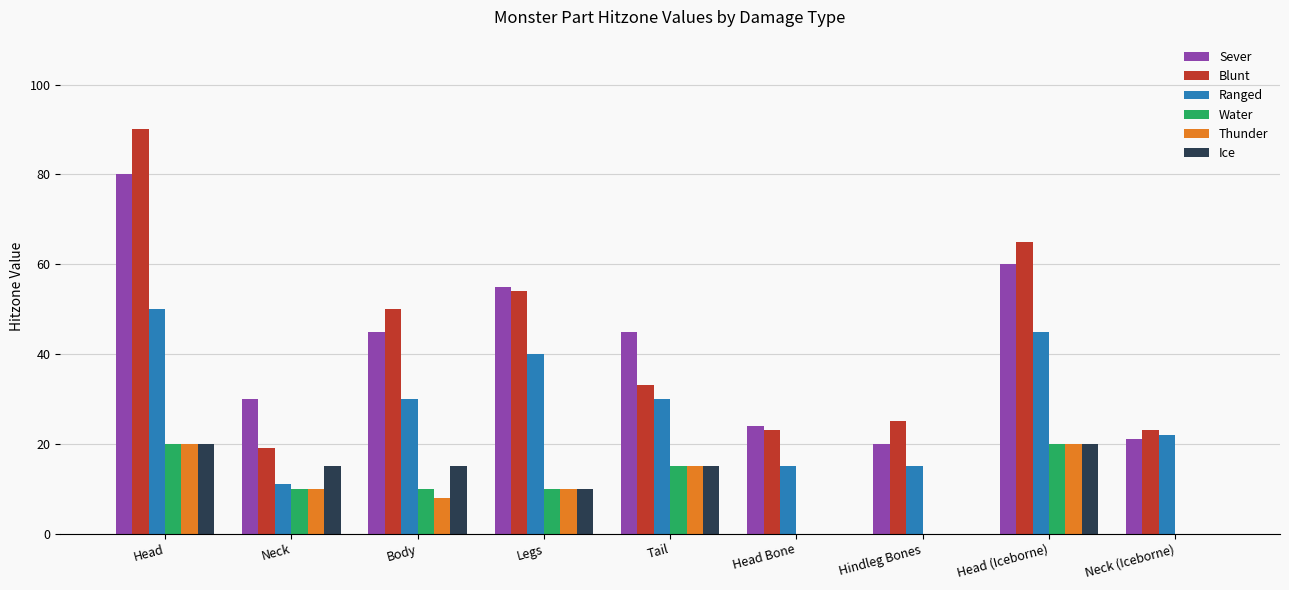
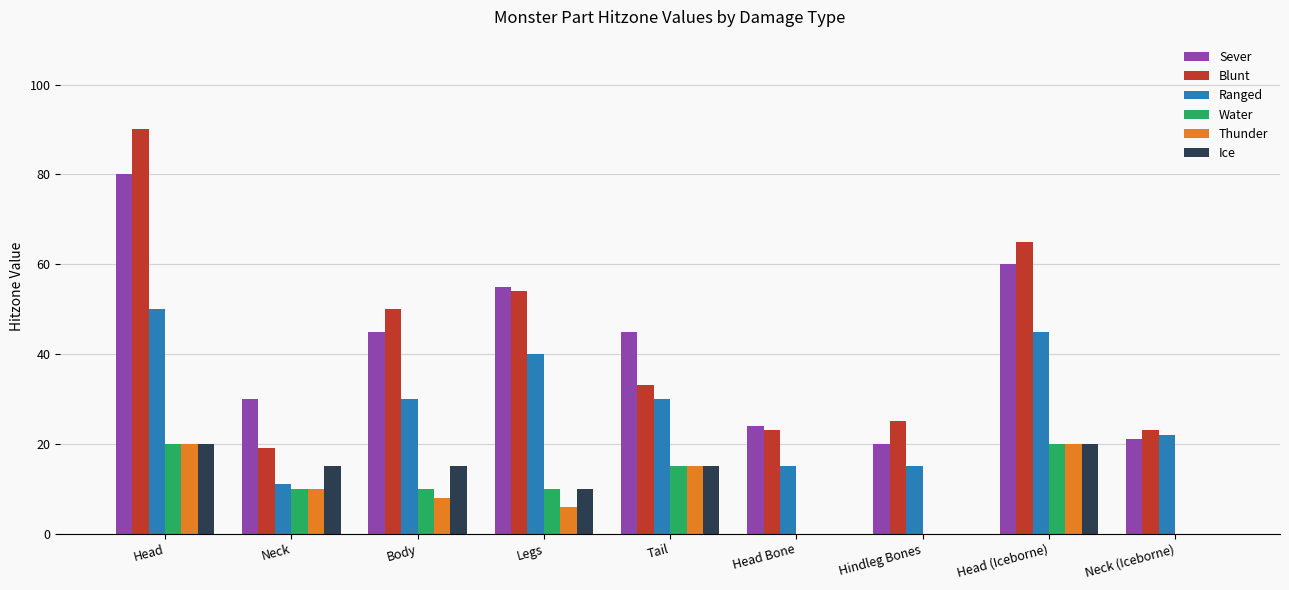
Thunder, Legs: 10 -> 6
